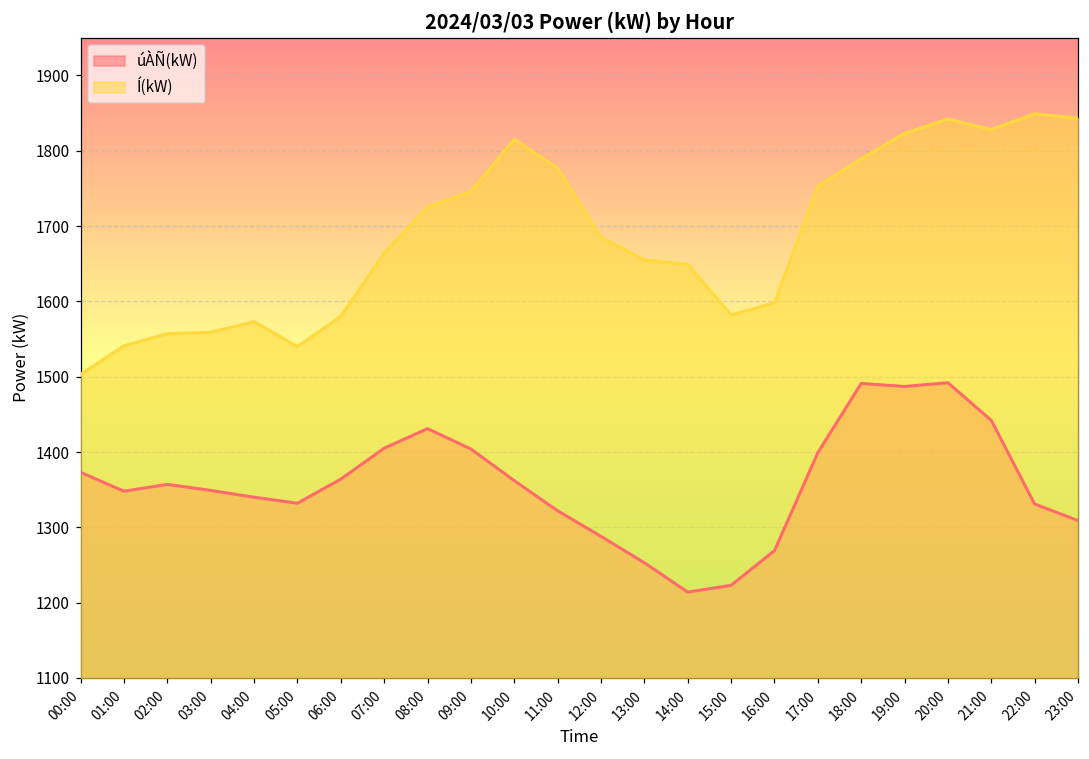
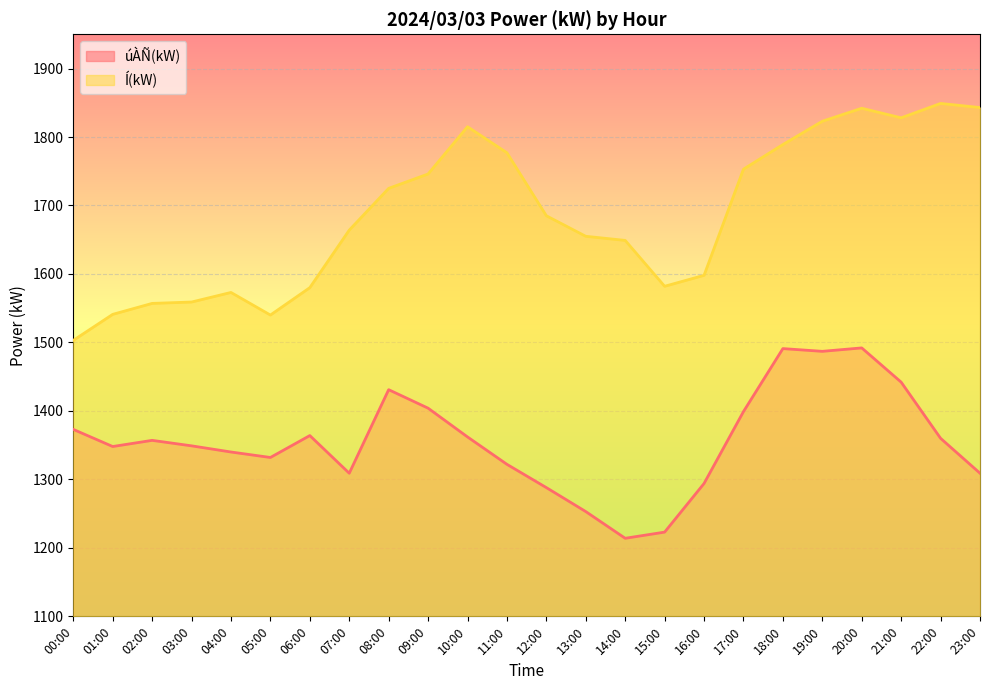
úÀÑ(kW), 07:00: 1410 -> 1310
úÀÑ(kW), 16:00: 1270 -> 1290
úÀÑ(kW), 22:00: 1330 -> 1360
